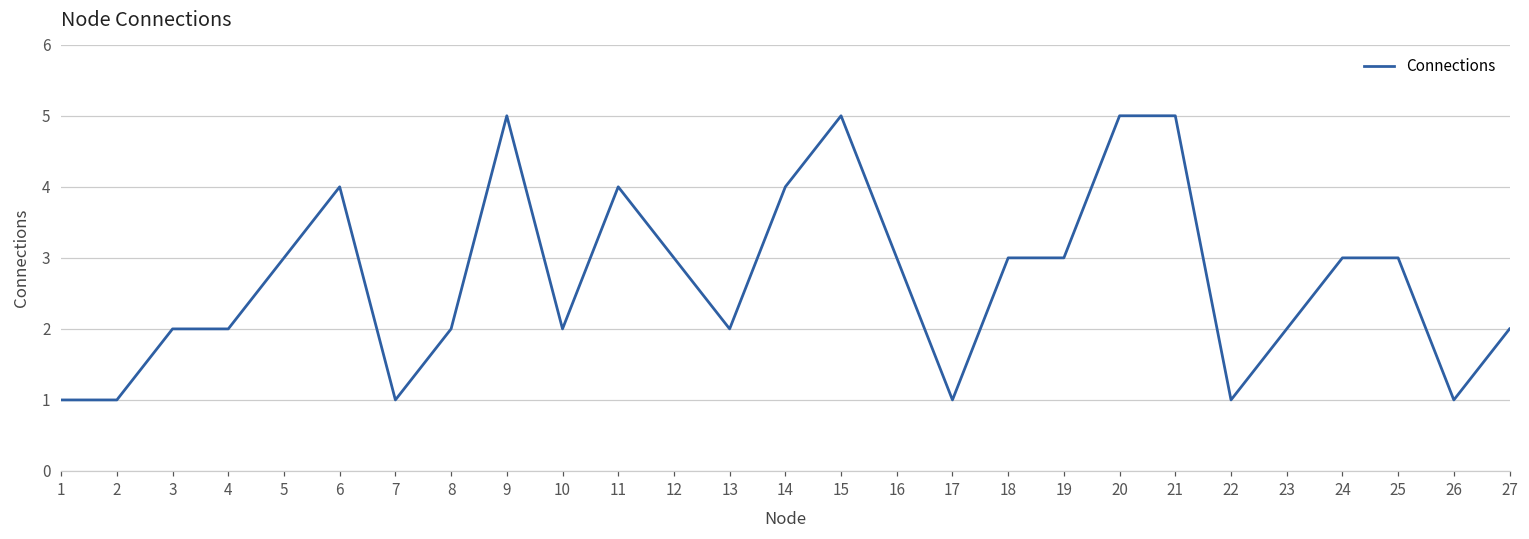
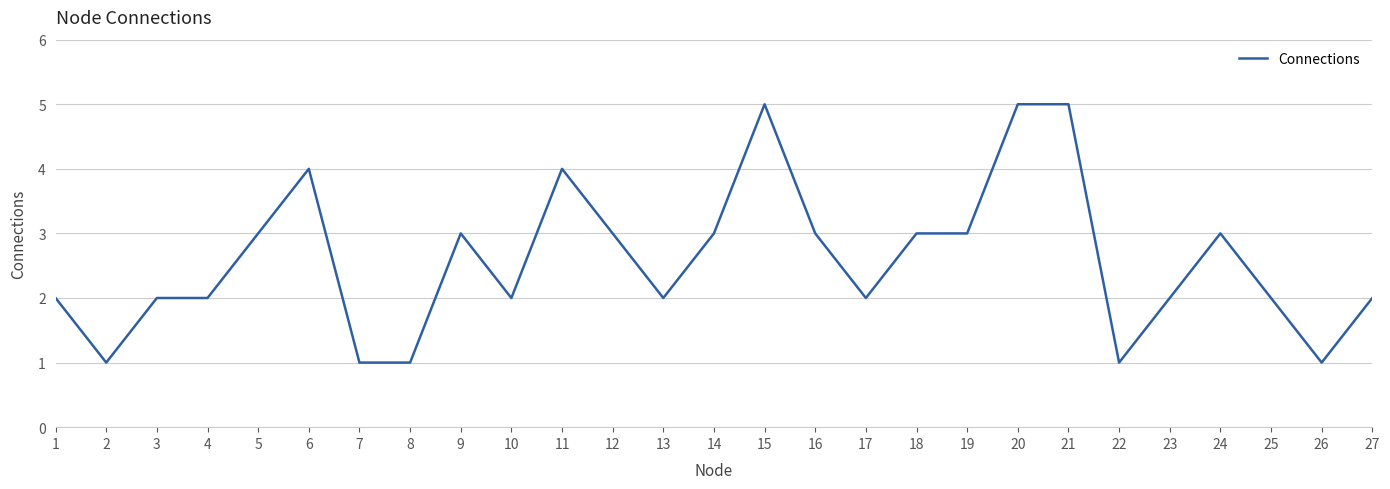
1: 1 -> 2
8: 2 -> 1
9: 5 -> 3
14: 4 -> 3
17: 1 -> 2
25: 3 -> 2
